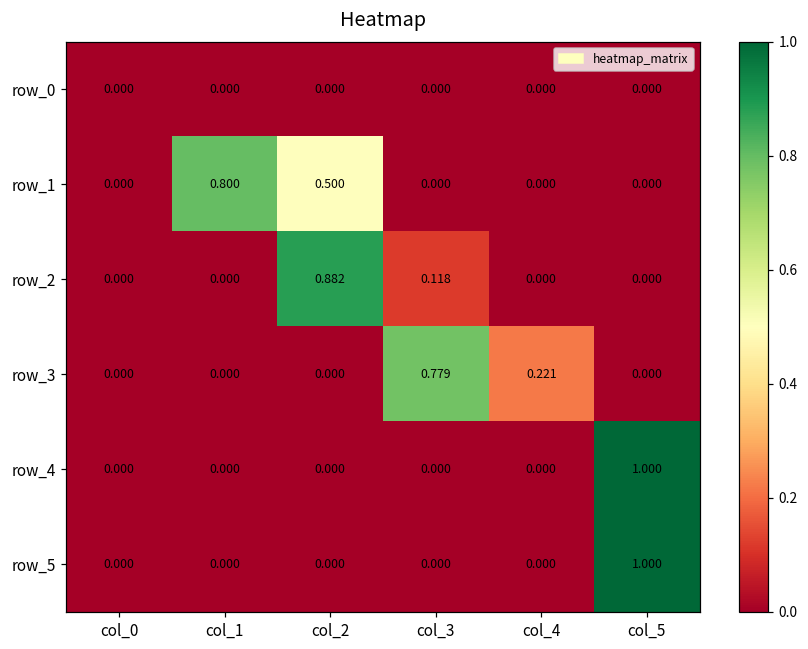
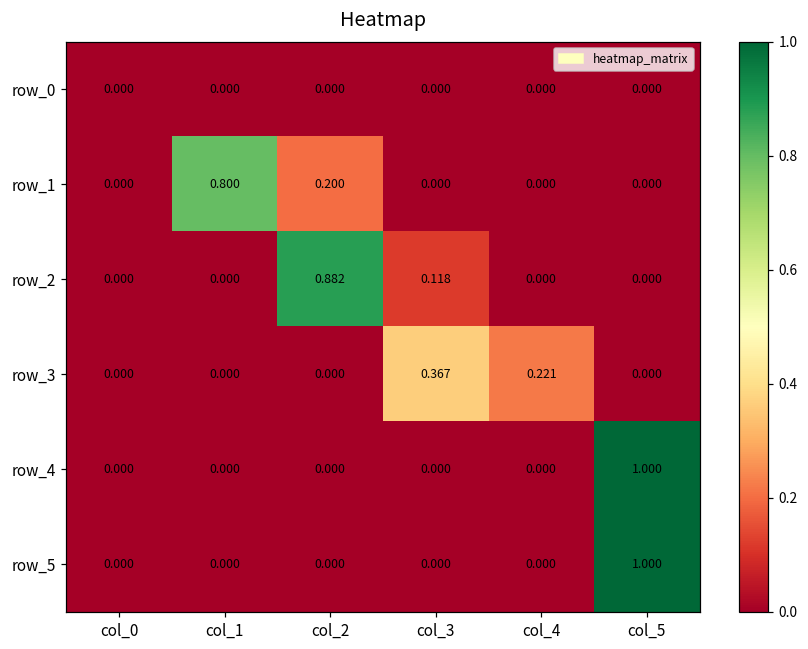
row_1, col_2: 0.500 -> 0.200
row_3, col_3: 0.779 -> 0.367
